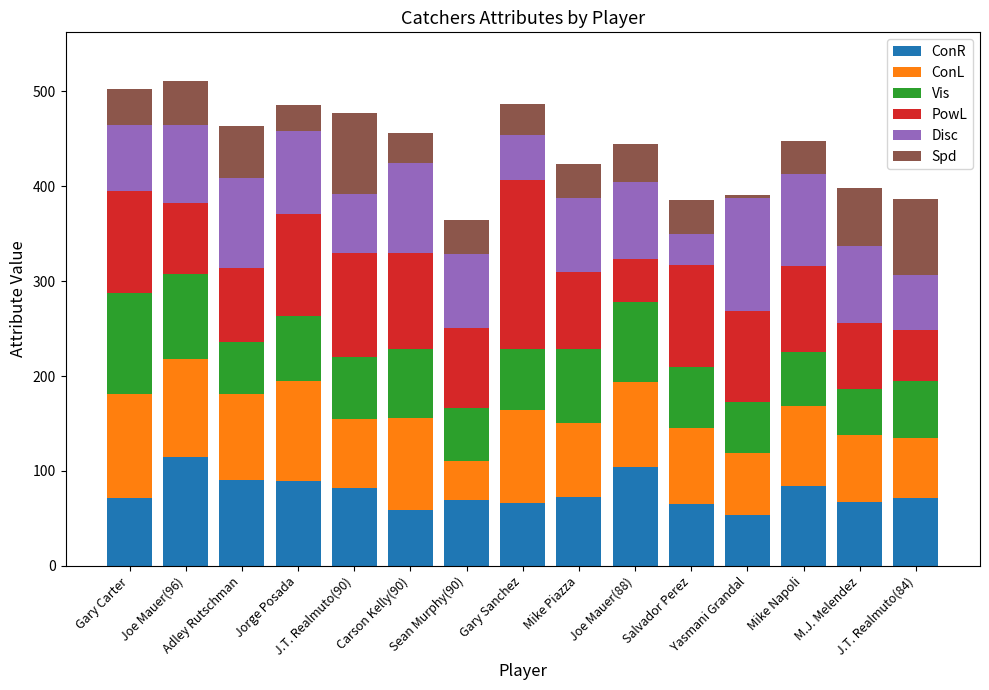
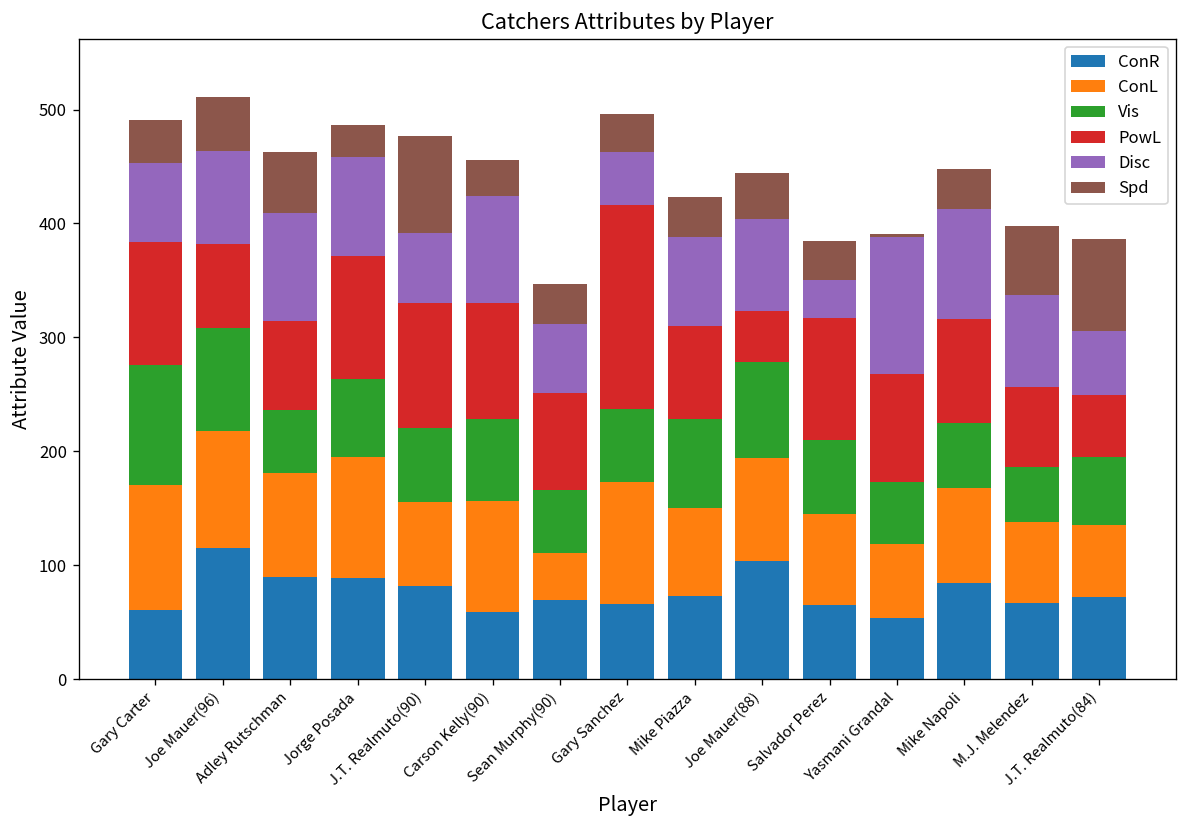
ConR, Gary Carter: 70 -> 60
Disc, Sean Murphy(90): 80 -> 60
ConL, Gary Sanchez: 100 -> 110
